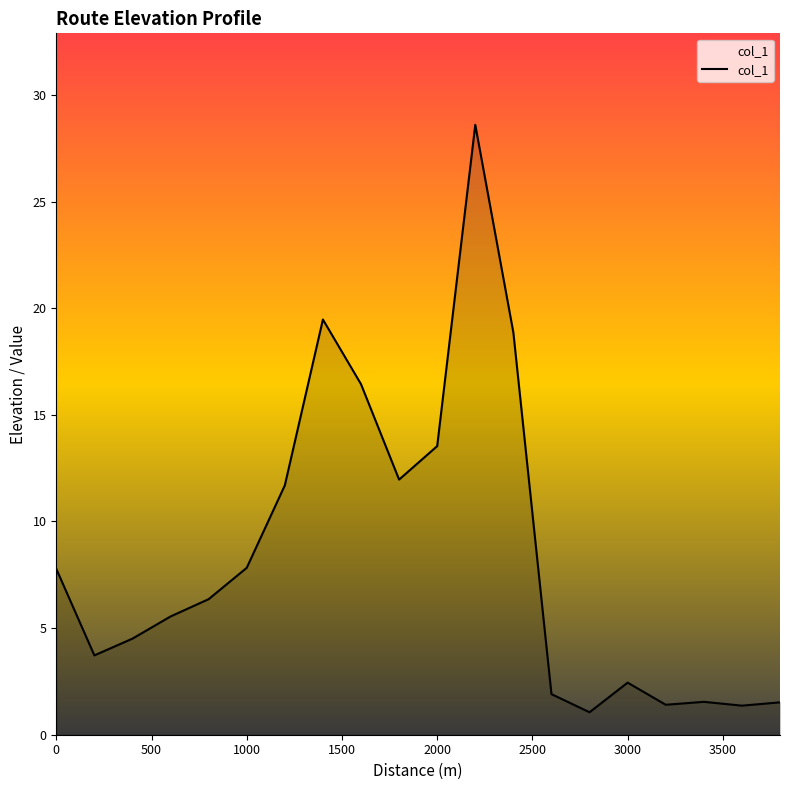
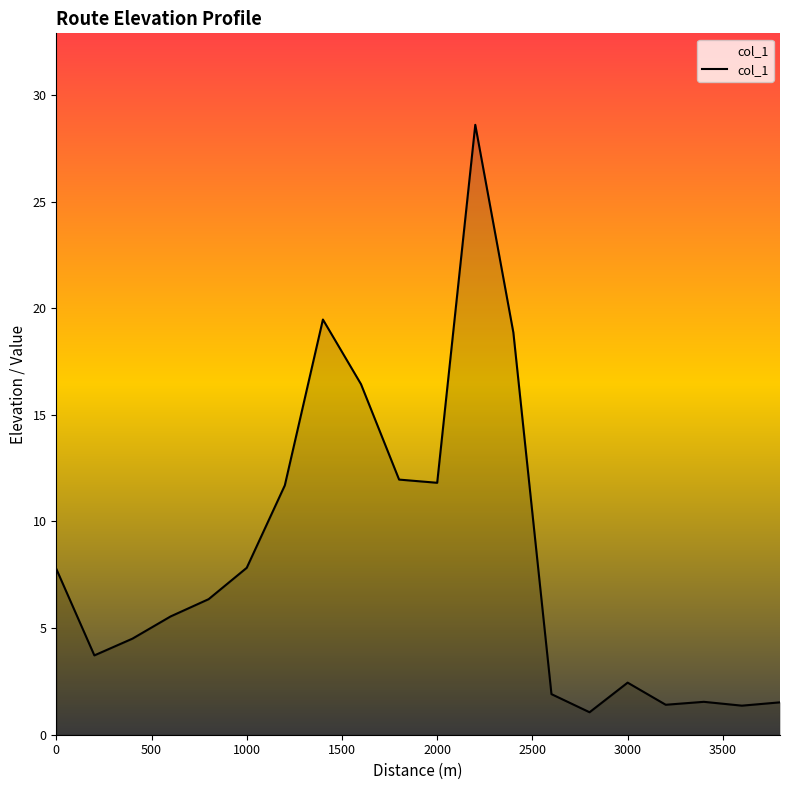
2000: 13.5 -> 11.8
